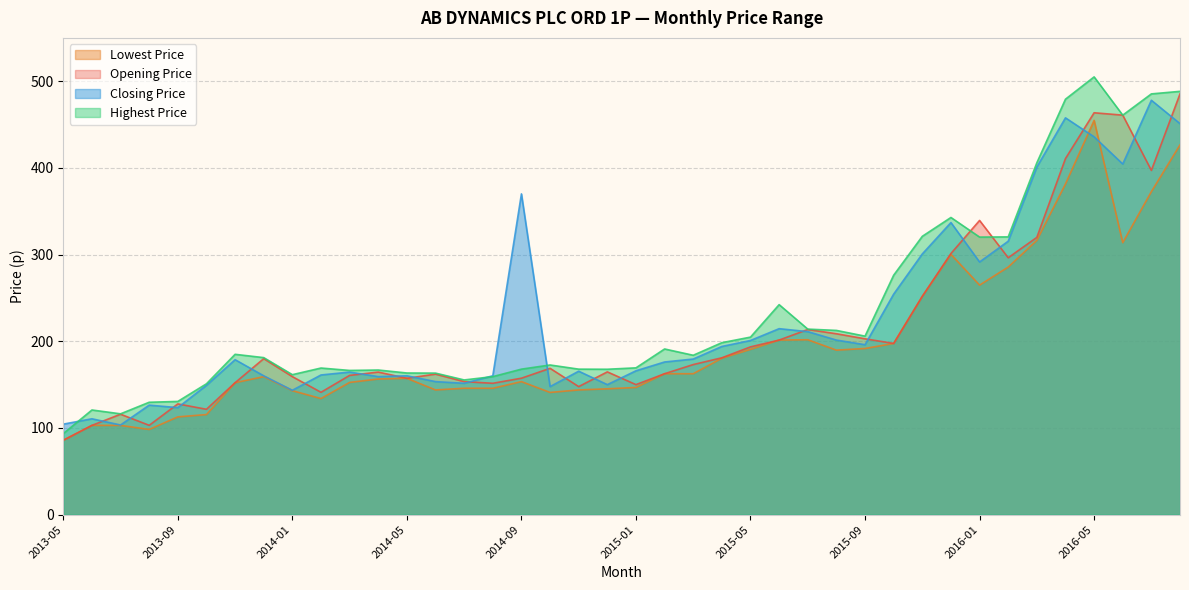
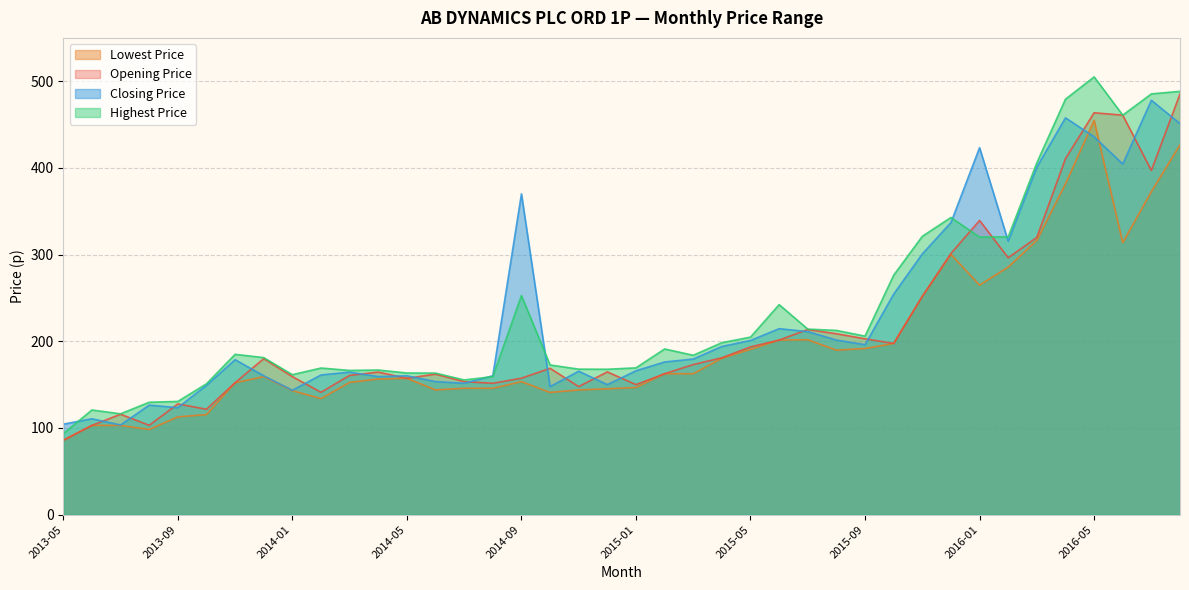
Highest Price, 2014-09: 170 -> 250
Closing Price, 2016-01: 290 -> 420
